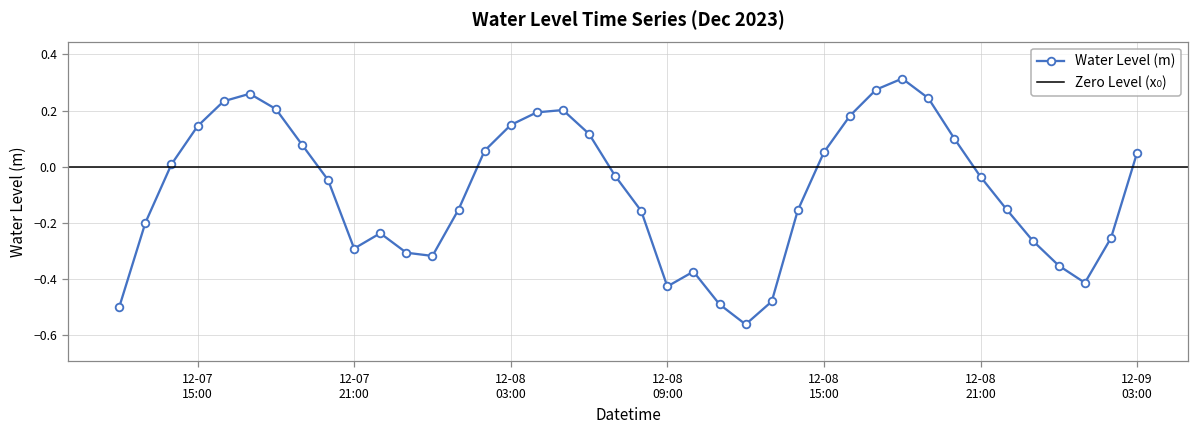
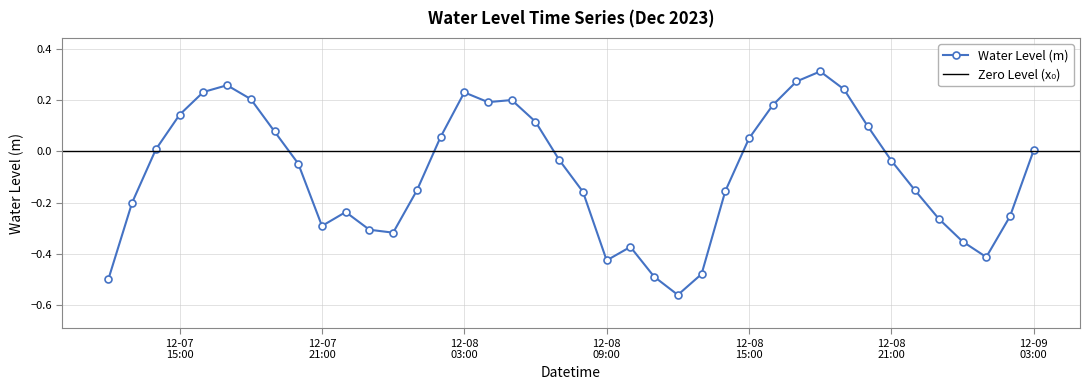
12-08 03:00: 0.15 -> 0.23
12-09 03:00: 0.05 -> 0.01
